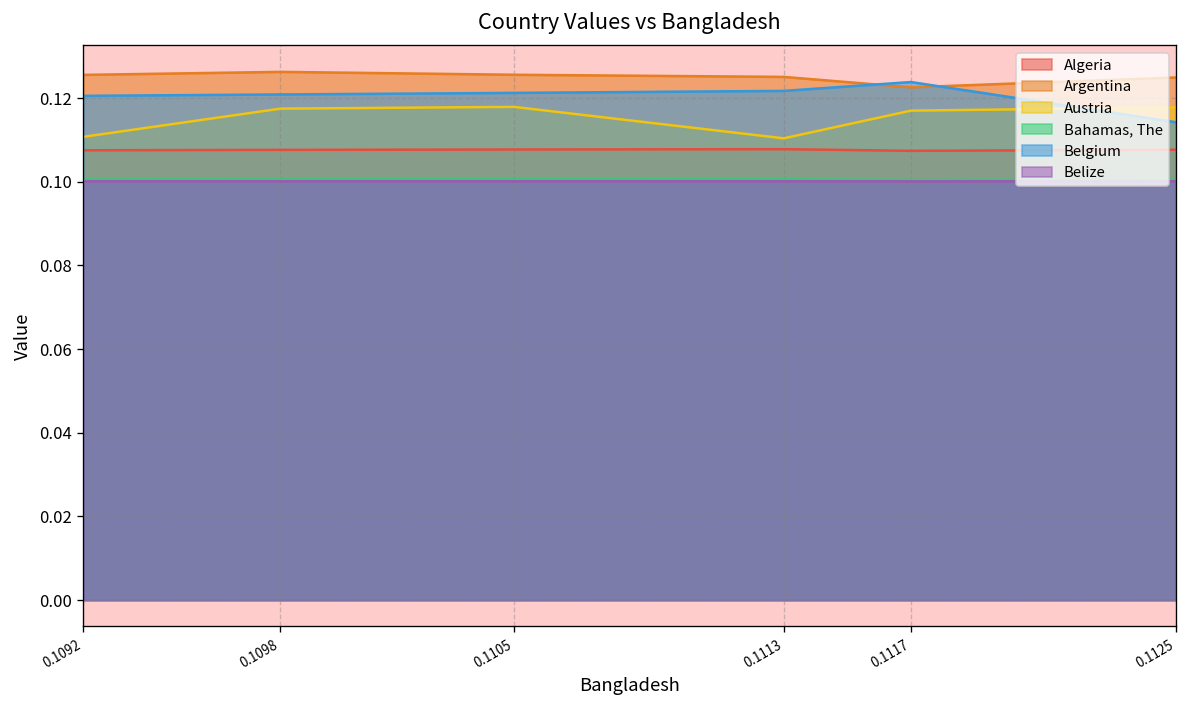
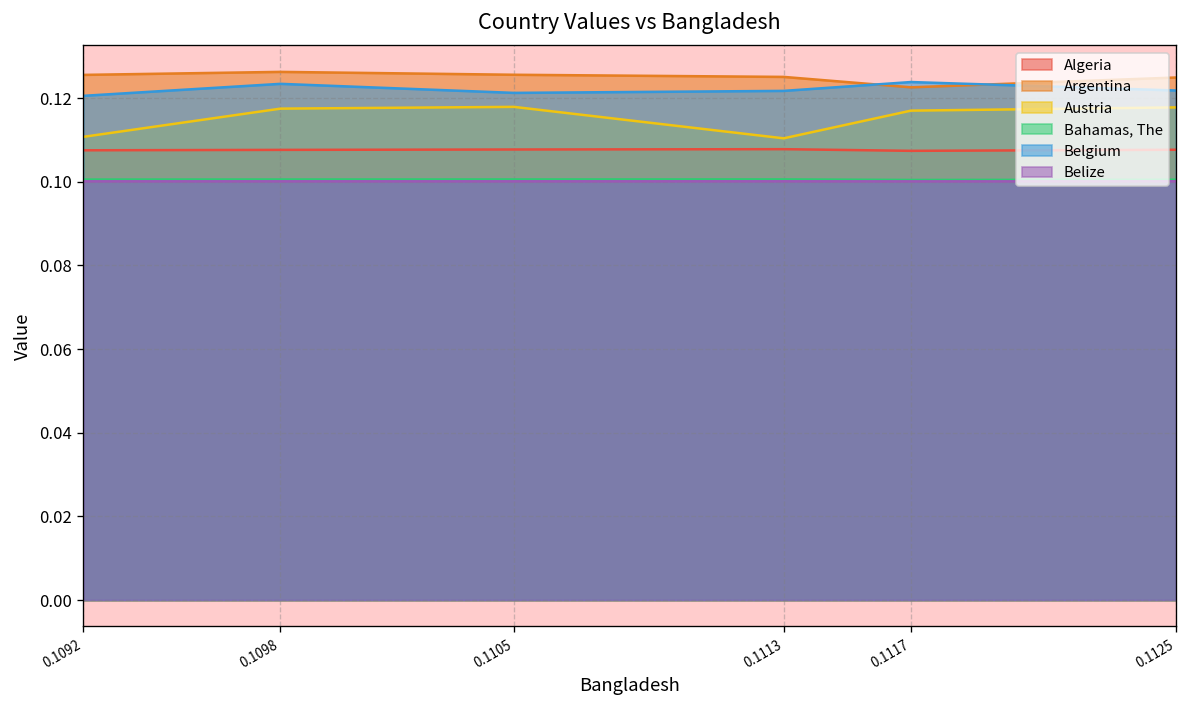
Belgium, 0.1098: 0.121 -> 0.123
Belgium, 0.1125: 0.114 -> 0.122
